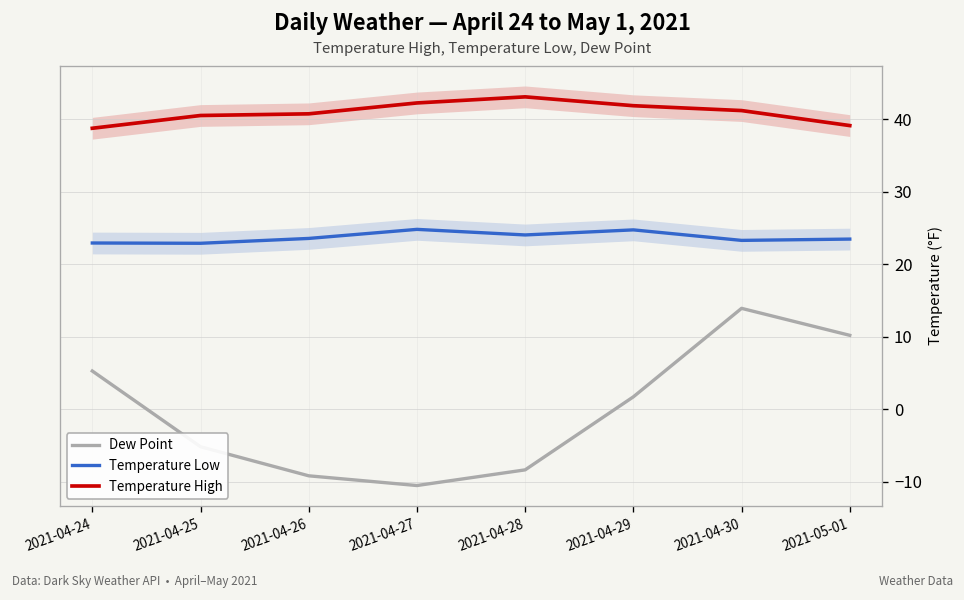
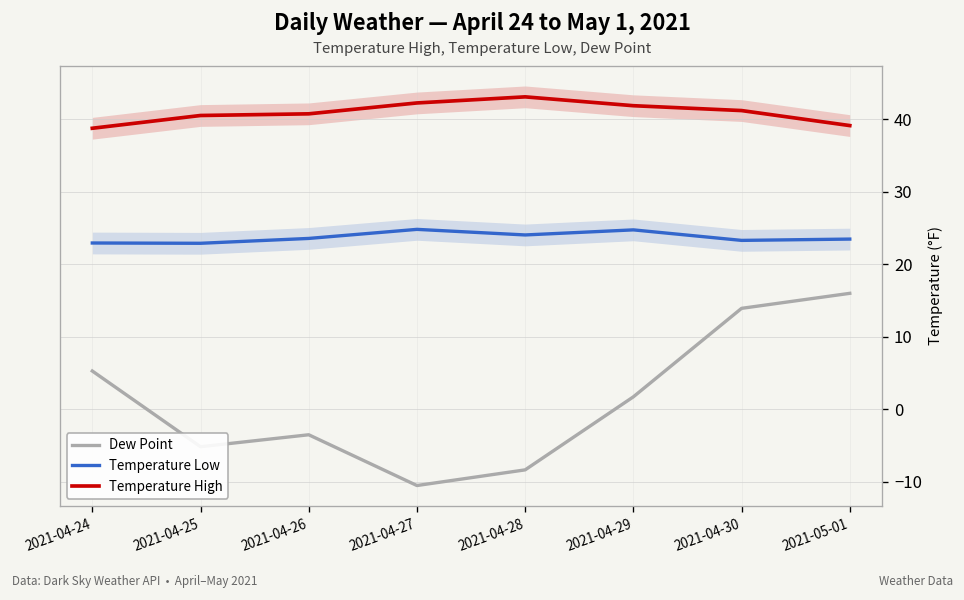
Dew Point, 2021-04-26: -9 -> -4
Dew Point, 2021-05-01: 10 -> 16
